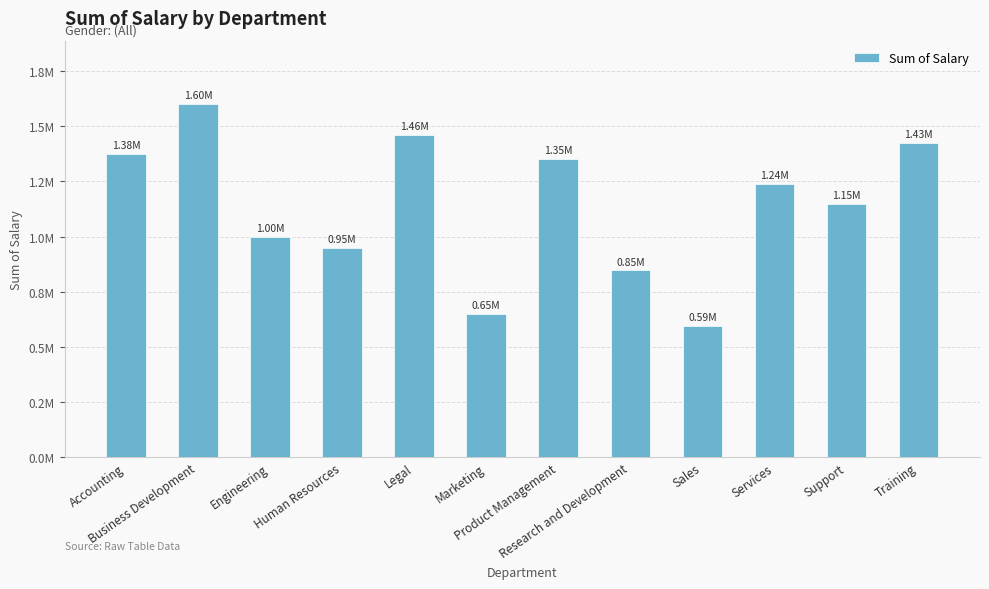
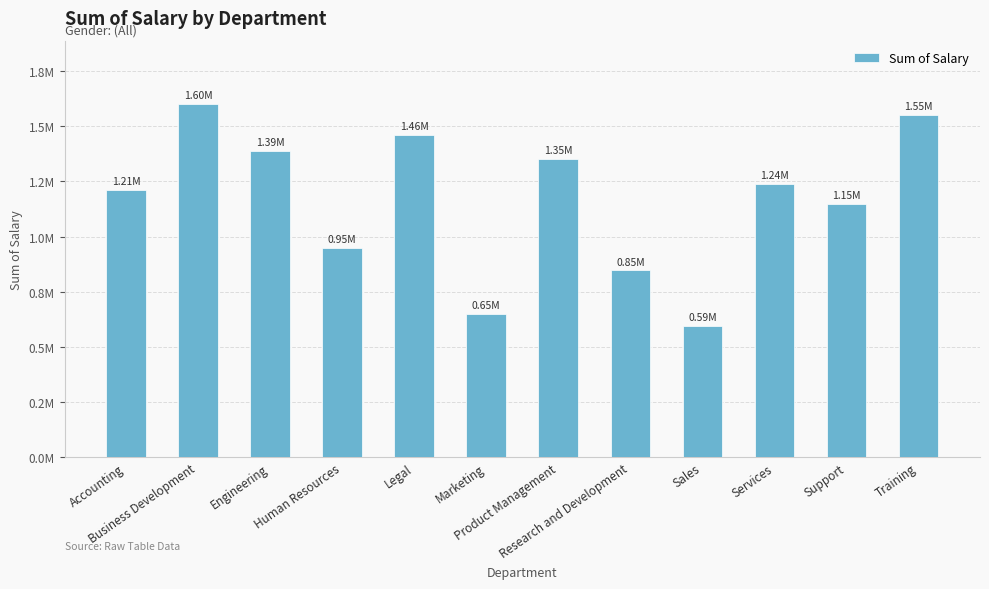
Accounting: 1.38M -> 1.21M
Engineering: 1.00M -> 1.39M
Training: 1.43M -> 1.55M
